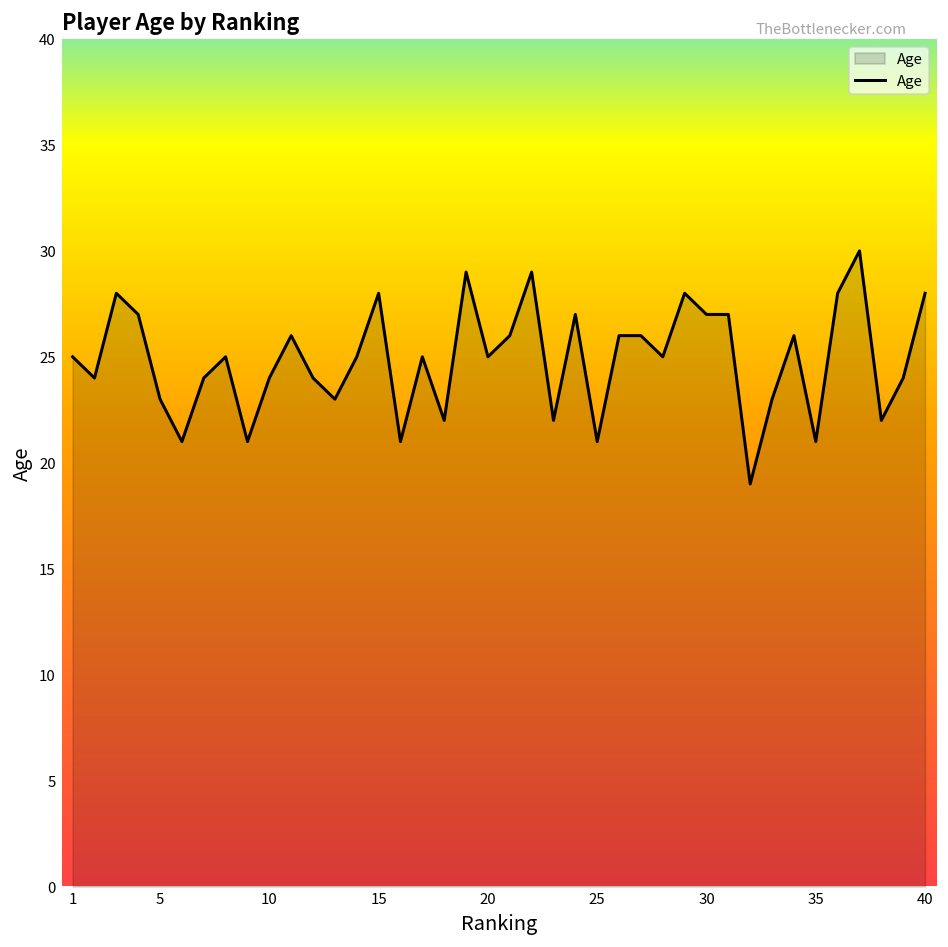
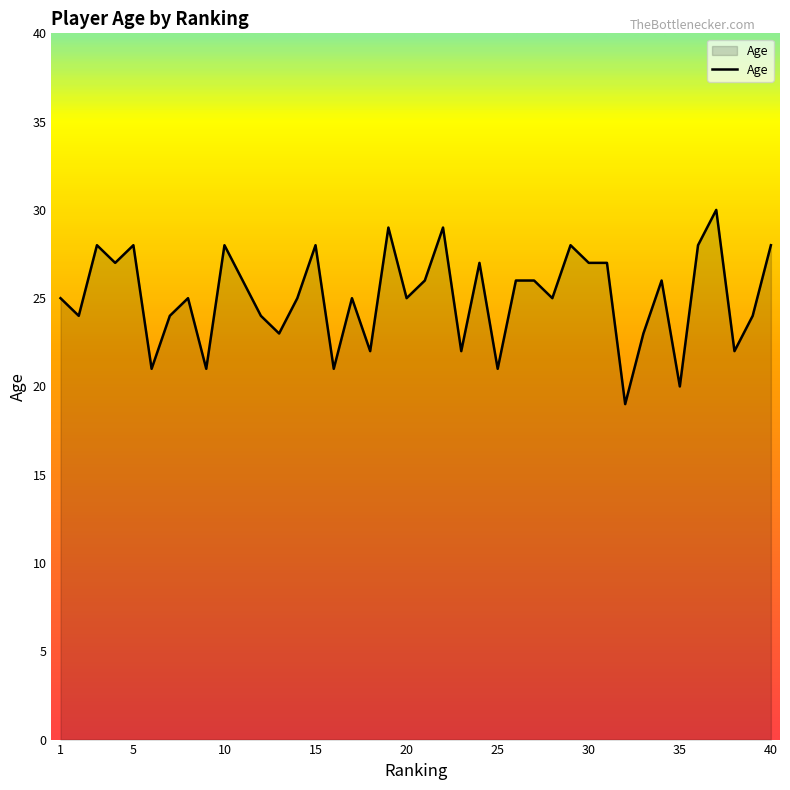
5: 23 -> 28
10: 24 -> 28
35: 21 -> 20
